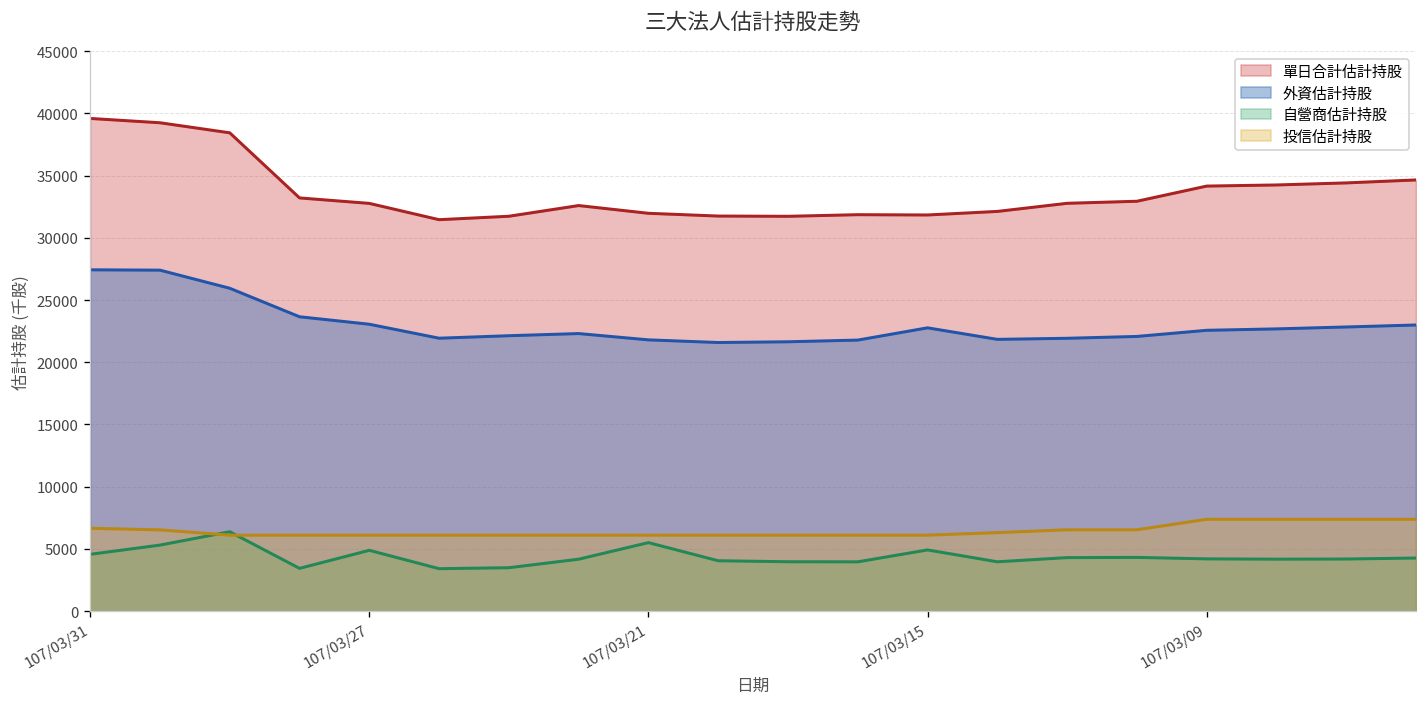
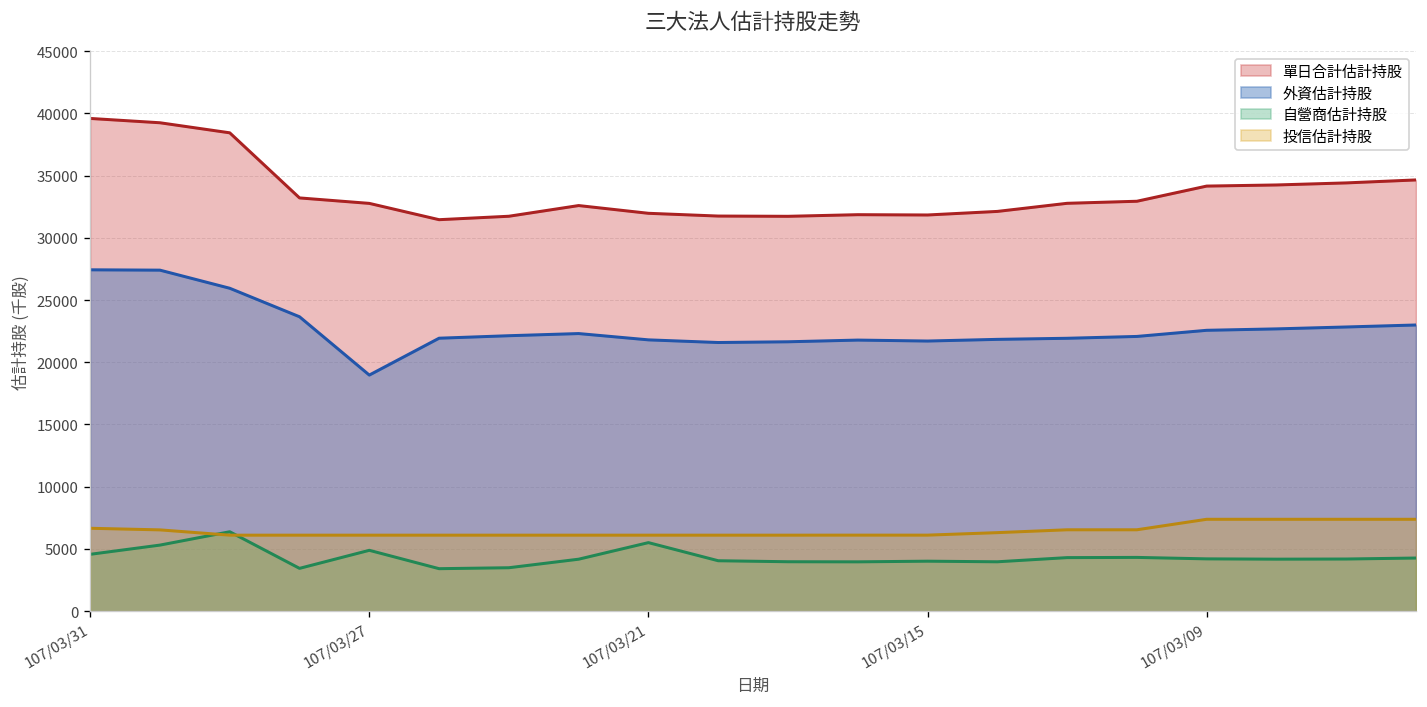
外資估計持股, 107/03/27: 23100 -> 19000
外資估計持股, 107/03/15: 22800 -> 21700
自營商估計持股, 107/03/15: 4900 -> 4000
